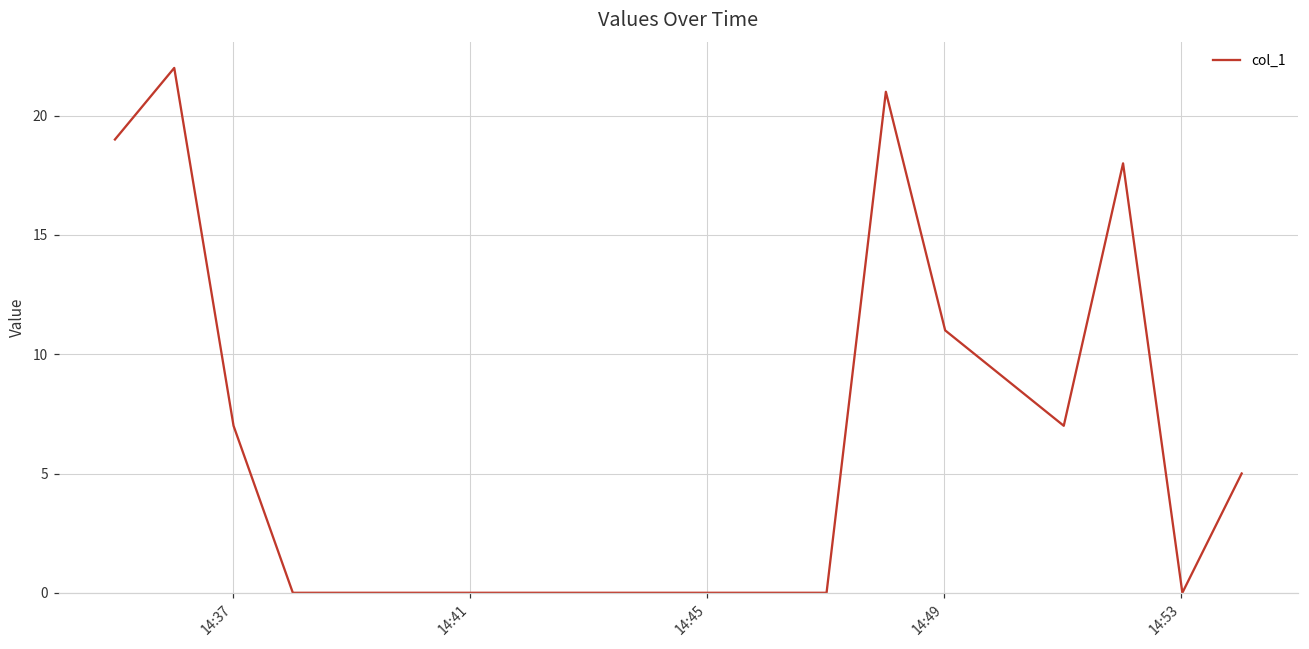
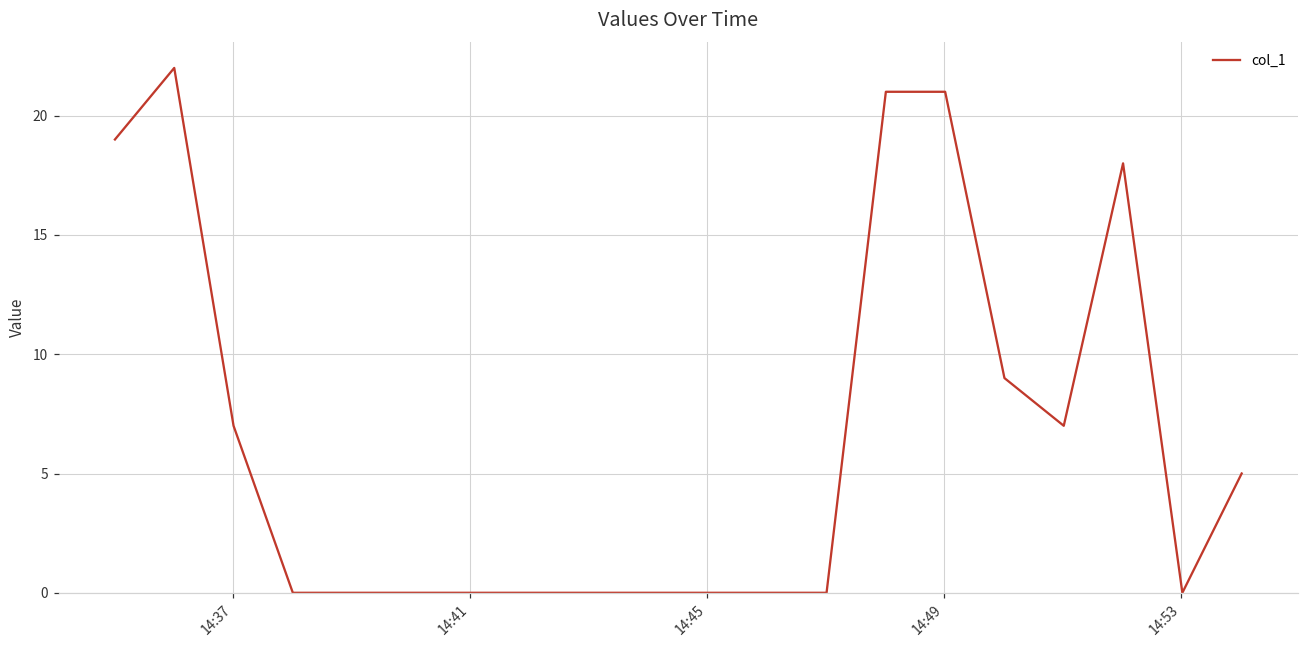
14:49: 11 -> 21
